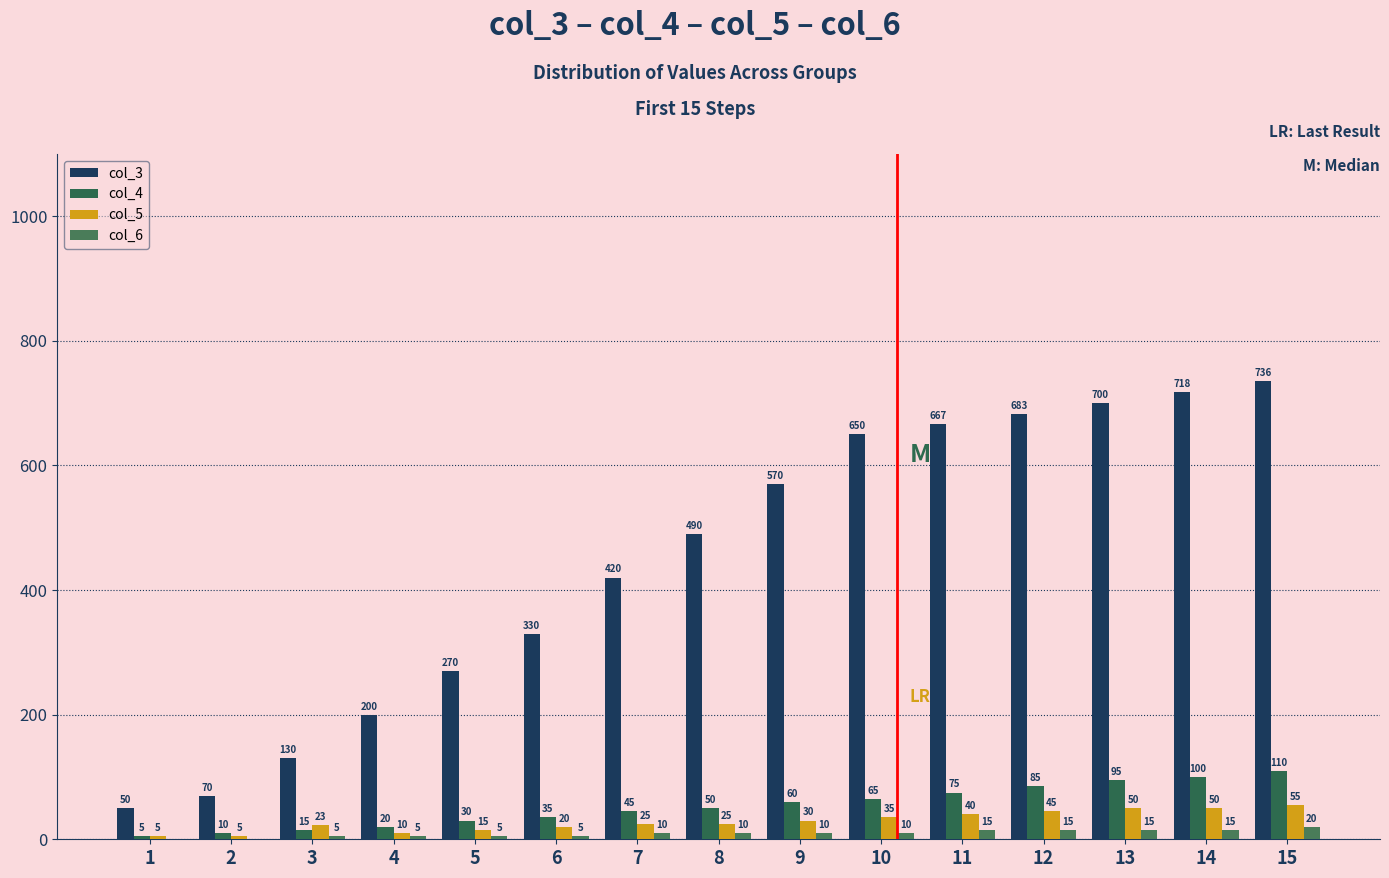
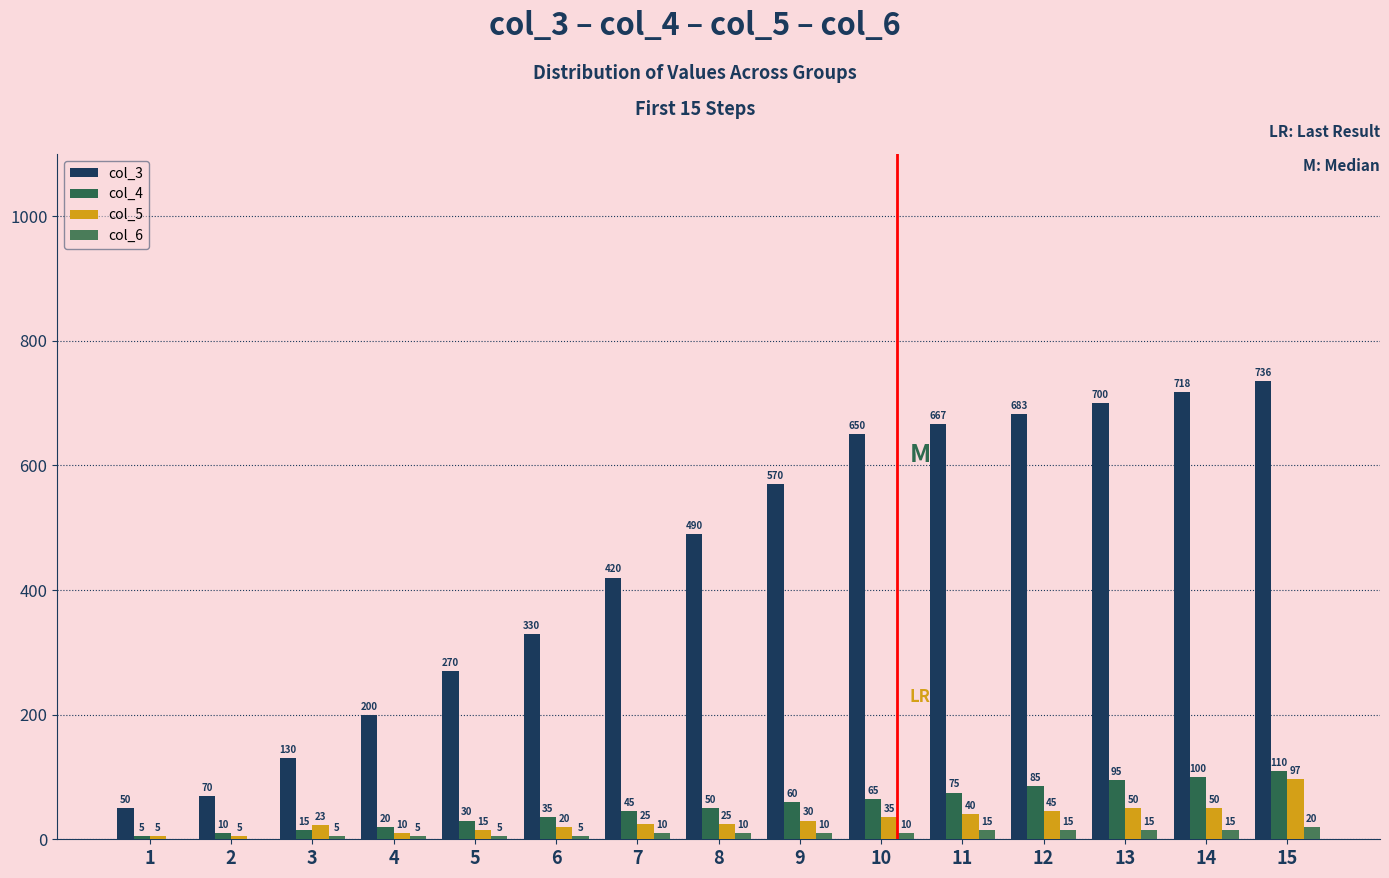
col_5, 15: 55 -> 97
